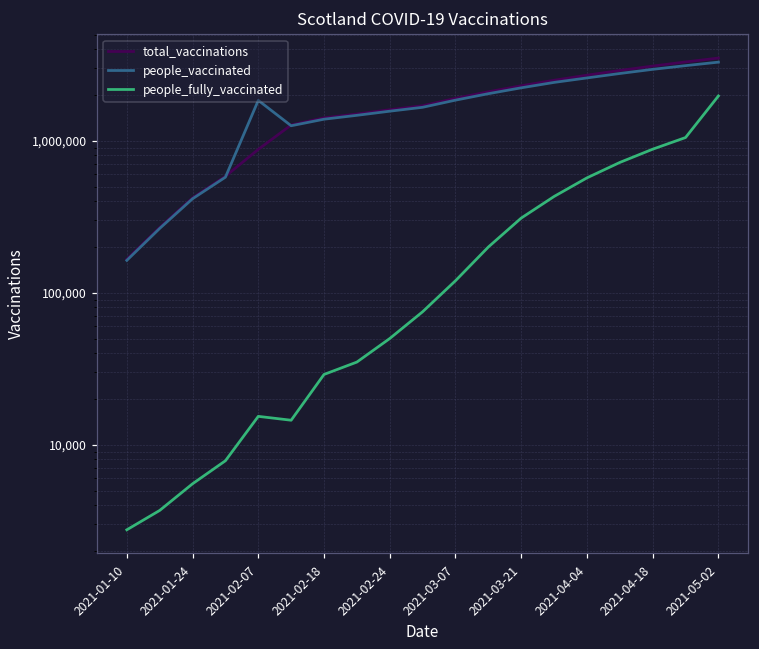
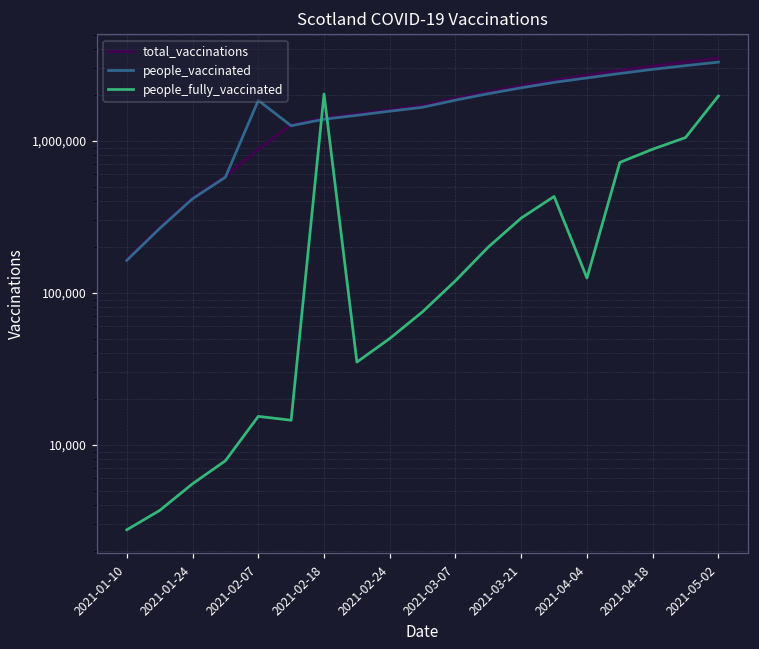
people_fully_vaccinated, 2021-02-18: 29,000 -> 2,000,000
people_fully_vaccinated, 2021-04-04: 570,000 -> 130,000
